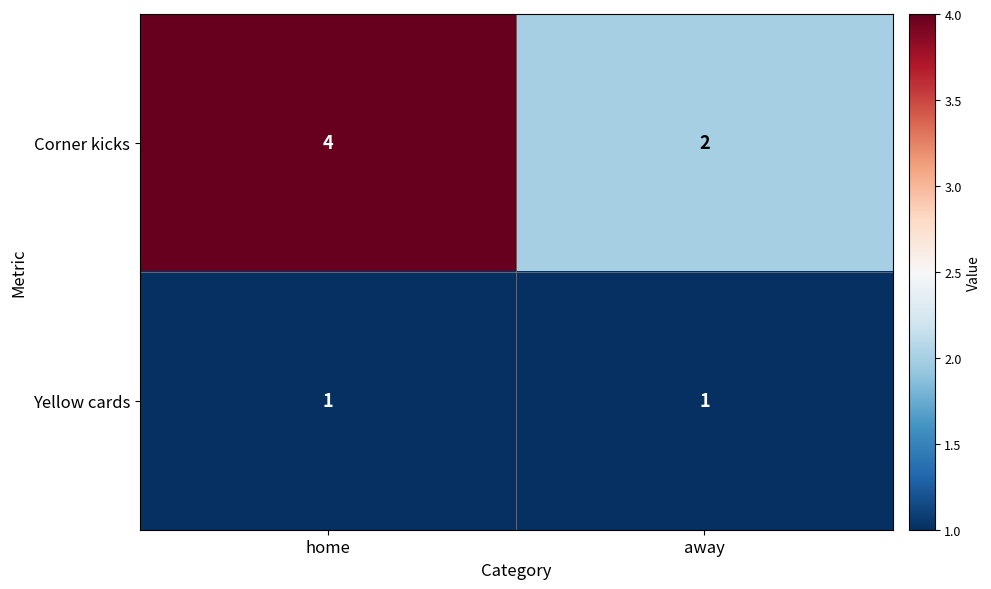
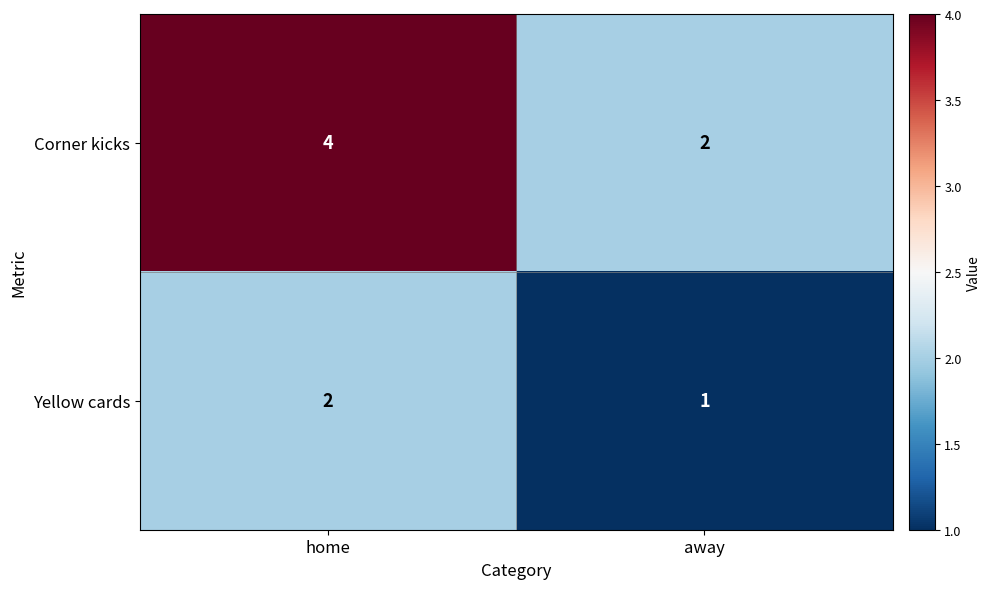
Yellow cards, home: 1 -> 2
